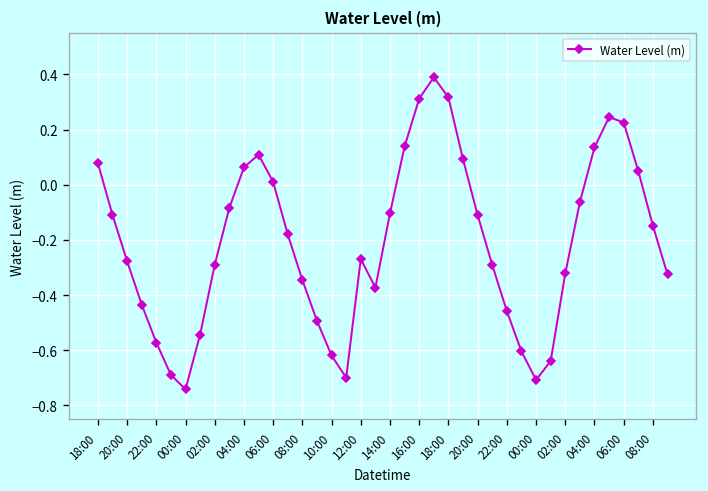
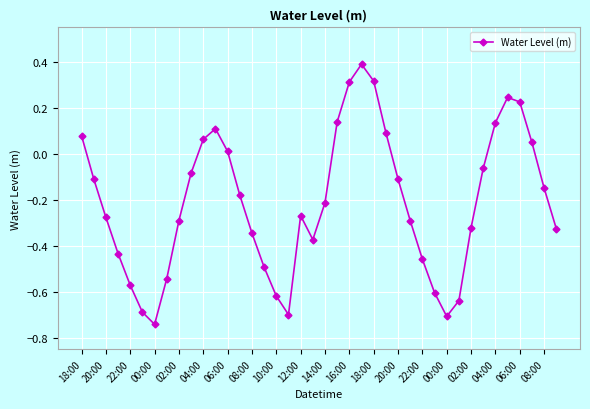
14:00: -0.10 -> -0.21
